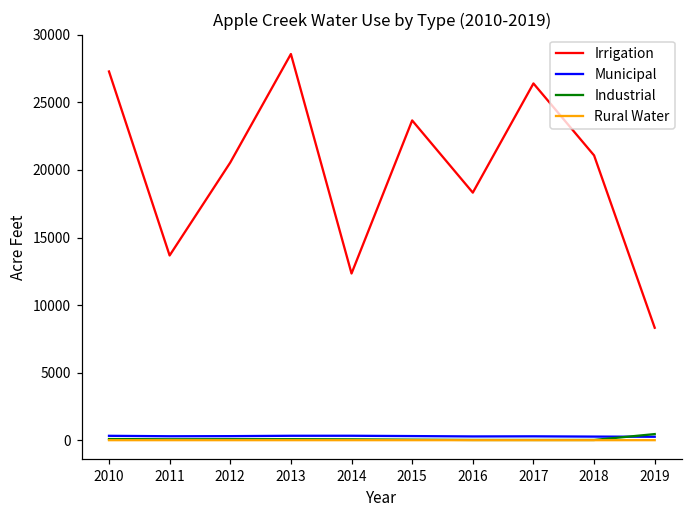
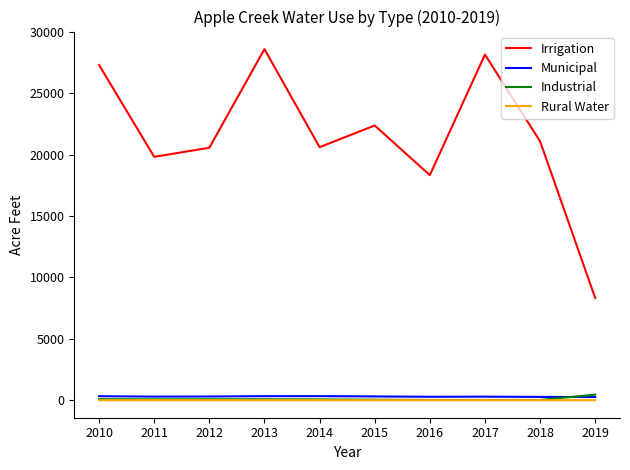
Irrigation, 2011: 13700 -> 19800
Irrigation, 2014: 12300 -> 20600
Irrigation, 2015: 23700 -> 22400
Irrigation, 2017: 26400 -> 28100
